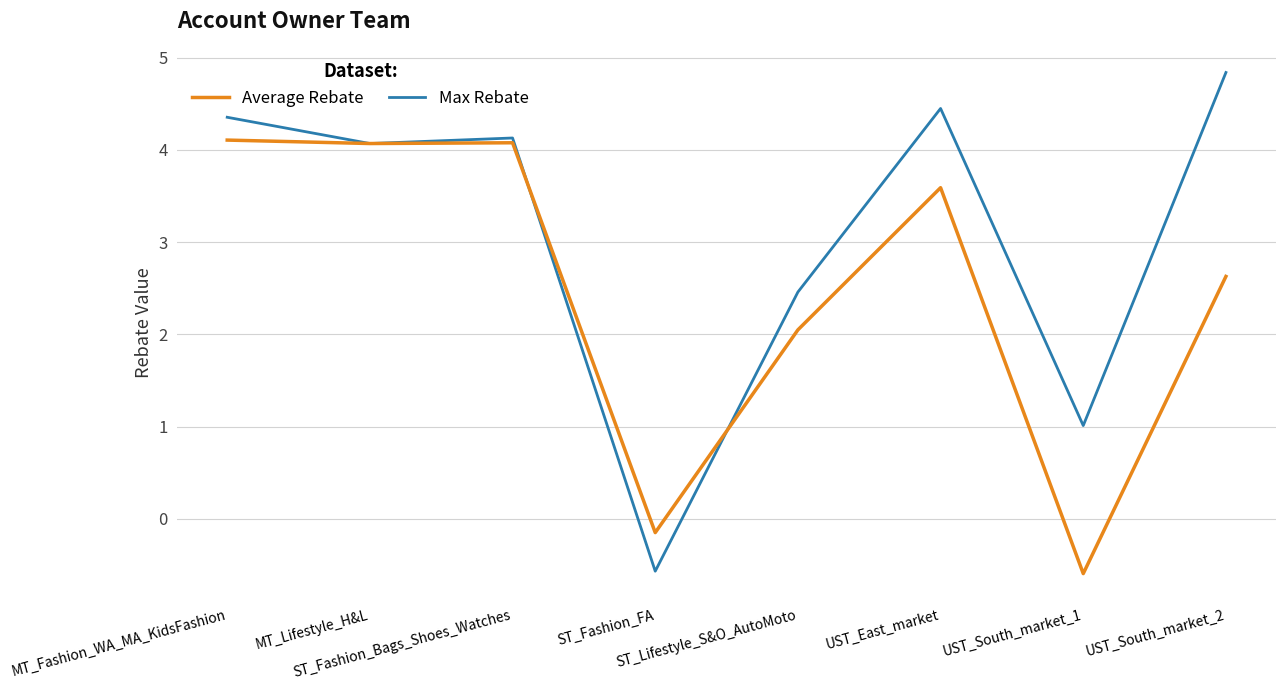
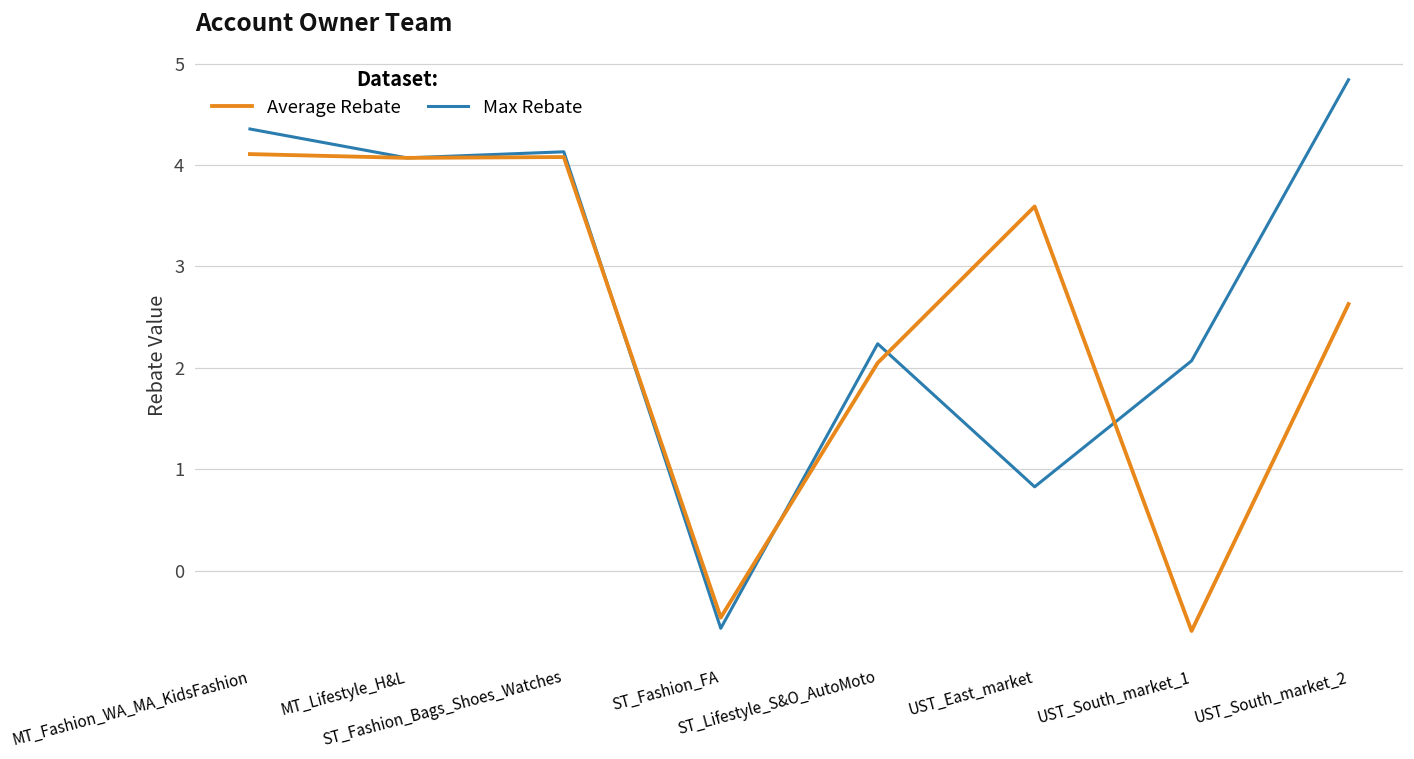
Average Rebate, ST_Fashion_FA: -0.1 -> -0.5
Max Rebate, ST_Lifestyle_S&O_AutoMoto: 2.5 -> 2.2
Max Rebate, UST_East_market: 4.5 -> 0.8
Max Rebate, UST_South_market_1: 1.0 -> 2.1
